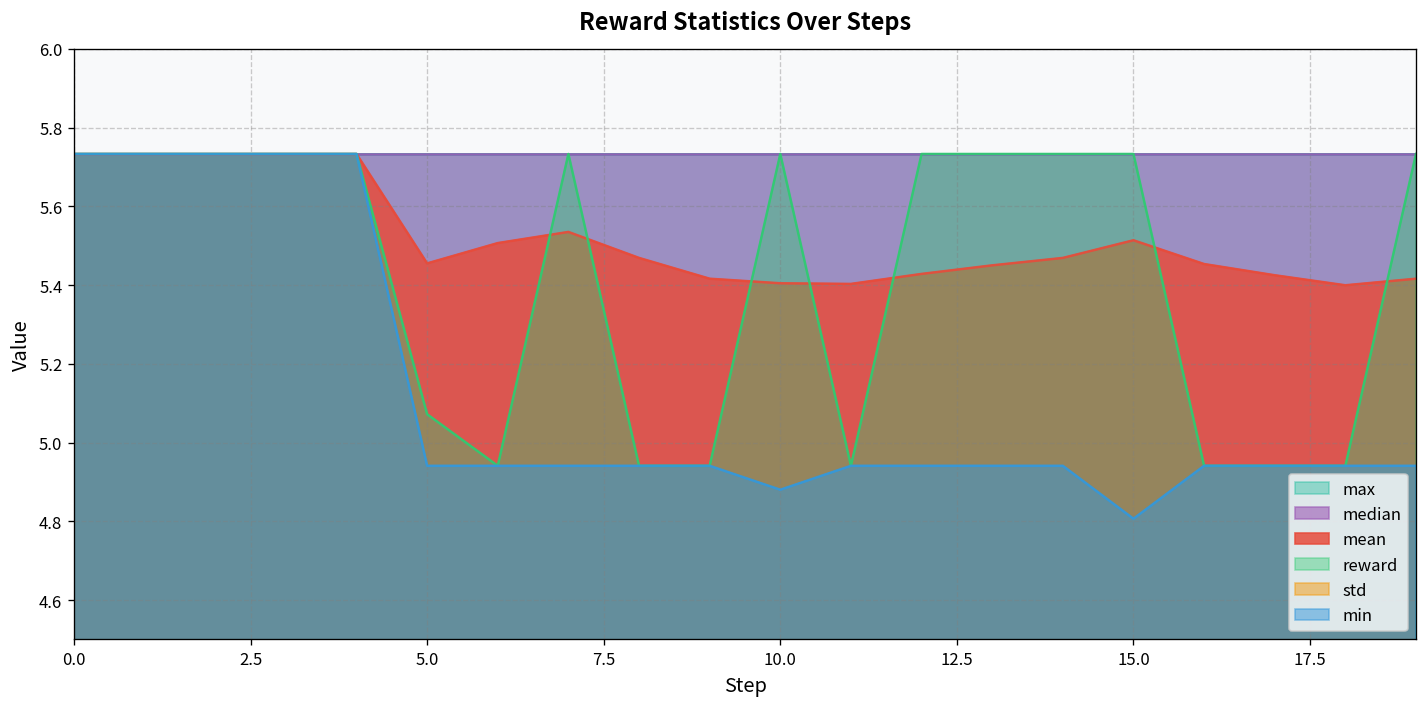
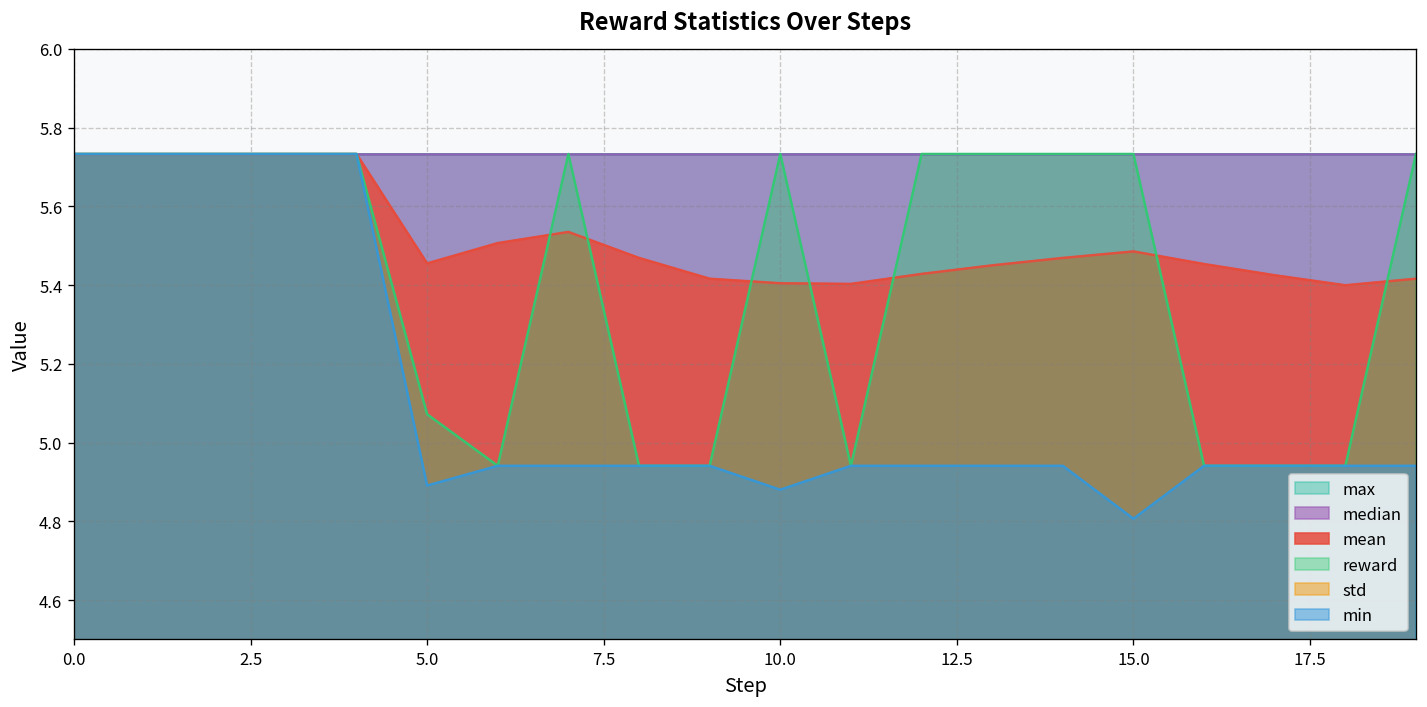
min, 5.0: 4.94 -> 4.89
mean, 15.0: 5.51 -> 5.49
